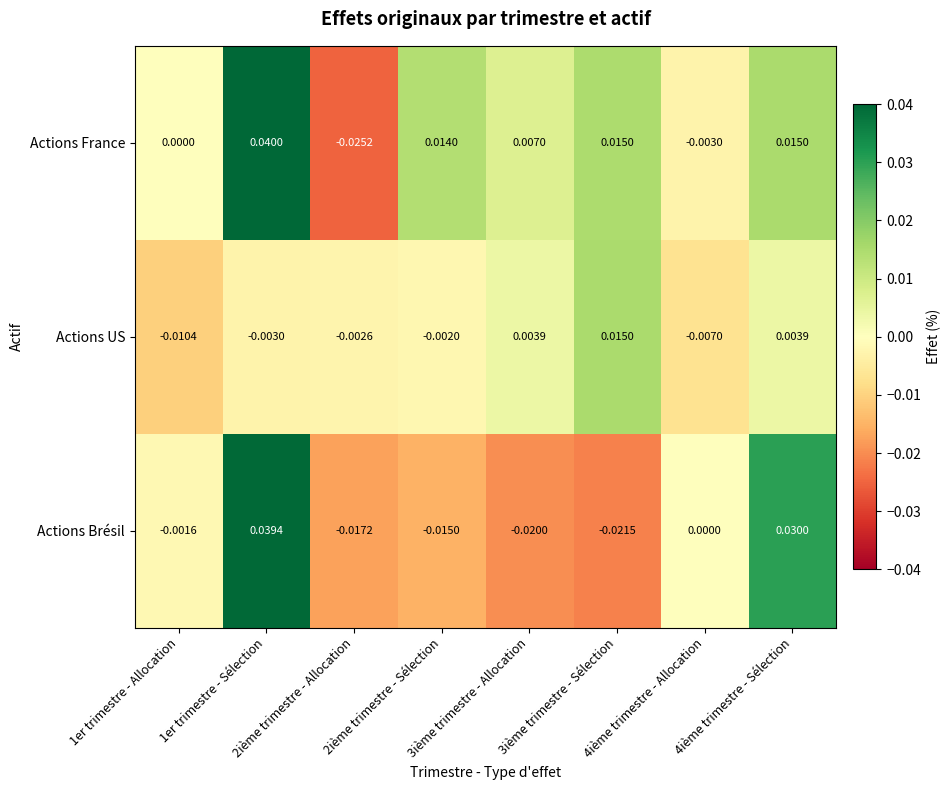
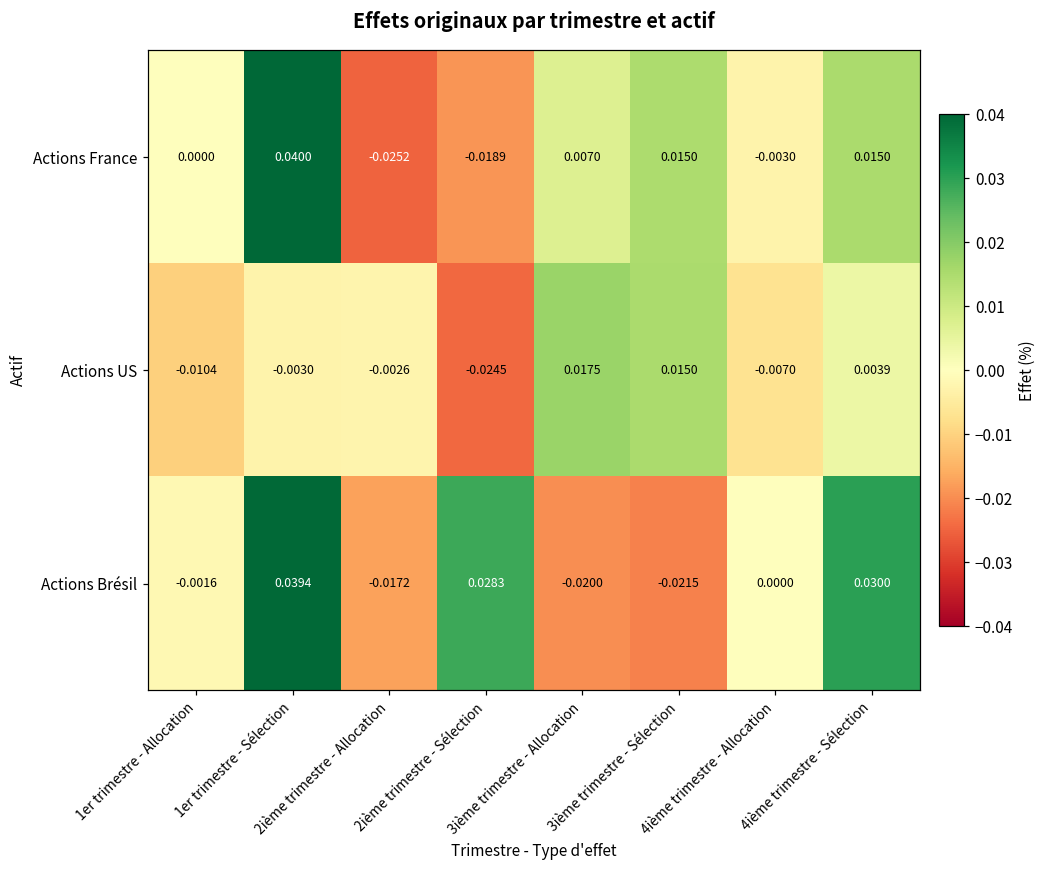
Actions France, 2ième trimestre - Sélection: 0.0140 -> -0.0189
Actions US, 2ième trimestre - Sélection: -0.0020 -> -0.0245
Actions US, 3ième trimestre - Allocation: 0.0039 -> 0.0175
Actions Brésil, 2ième trimestre - Sélection: -0.0150 -> 0.0283
